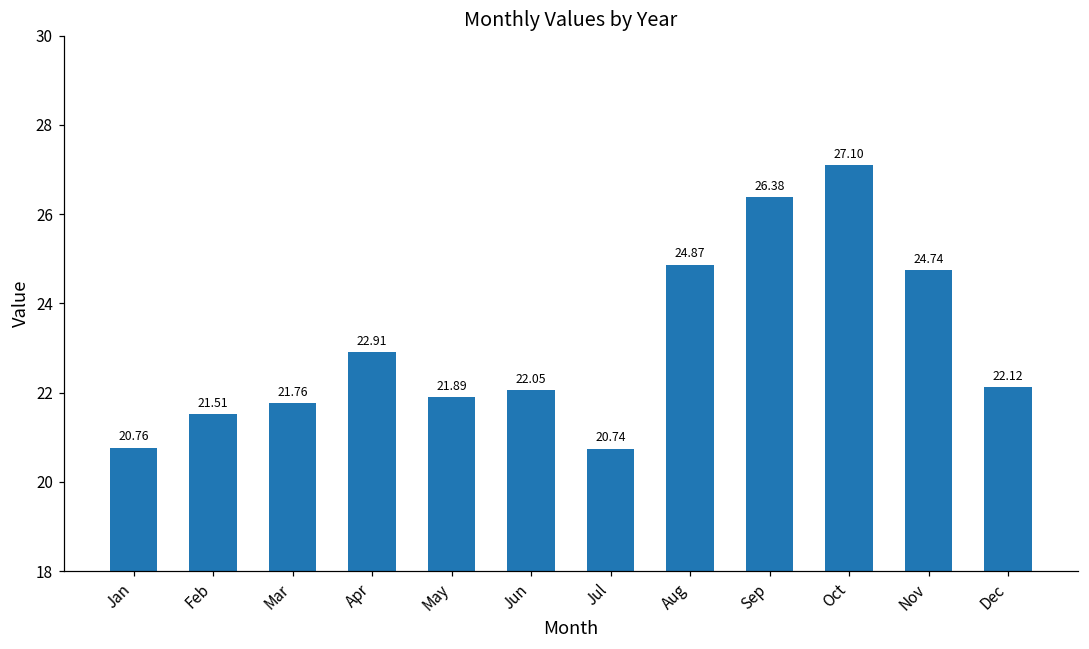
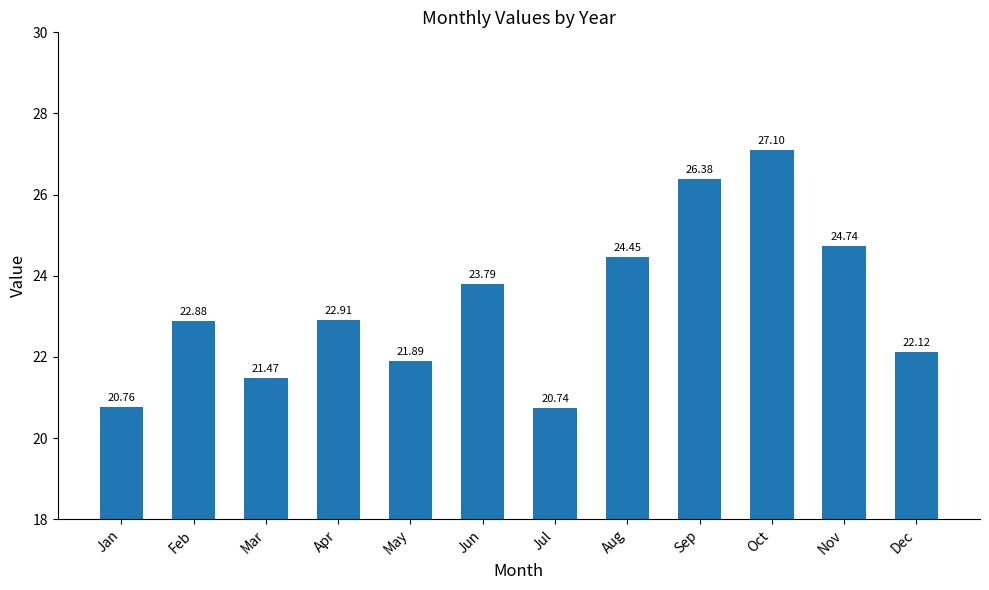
Feb: 21.51 -> 22.88
Mar: 21.76 -> 21.47
Jun: 22.05 -> 23.79
Aug: 24.87 -> 24.45
